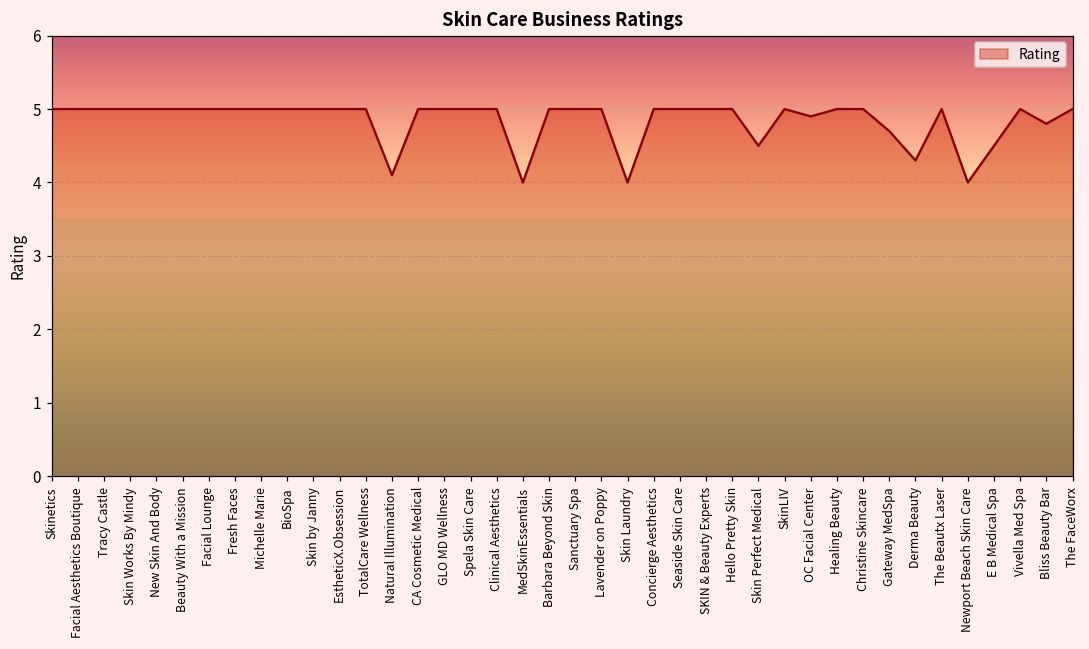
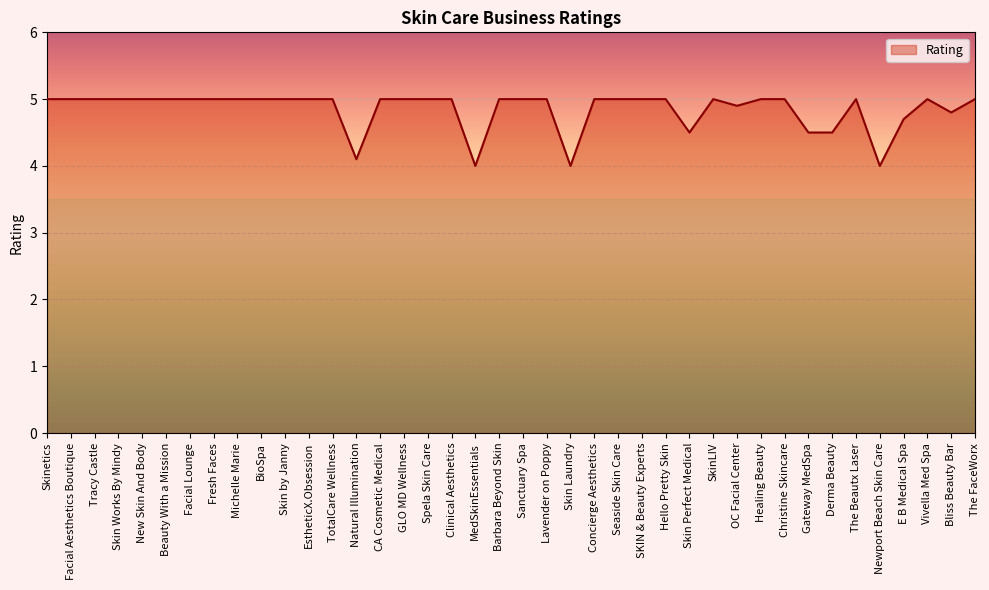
Gateway MedSpa: 4.7 -> 4.5
Derma Beauty: 4.3 -> 4.5
E B Medical Spa: 4.5 -> 4.7
